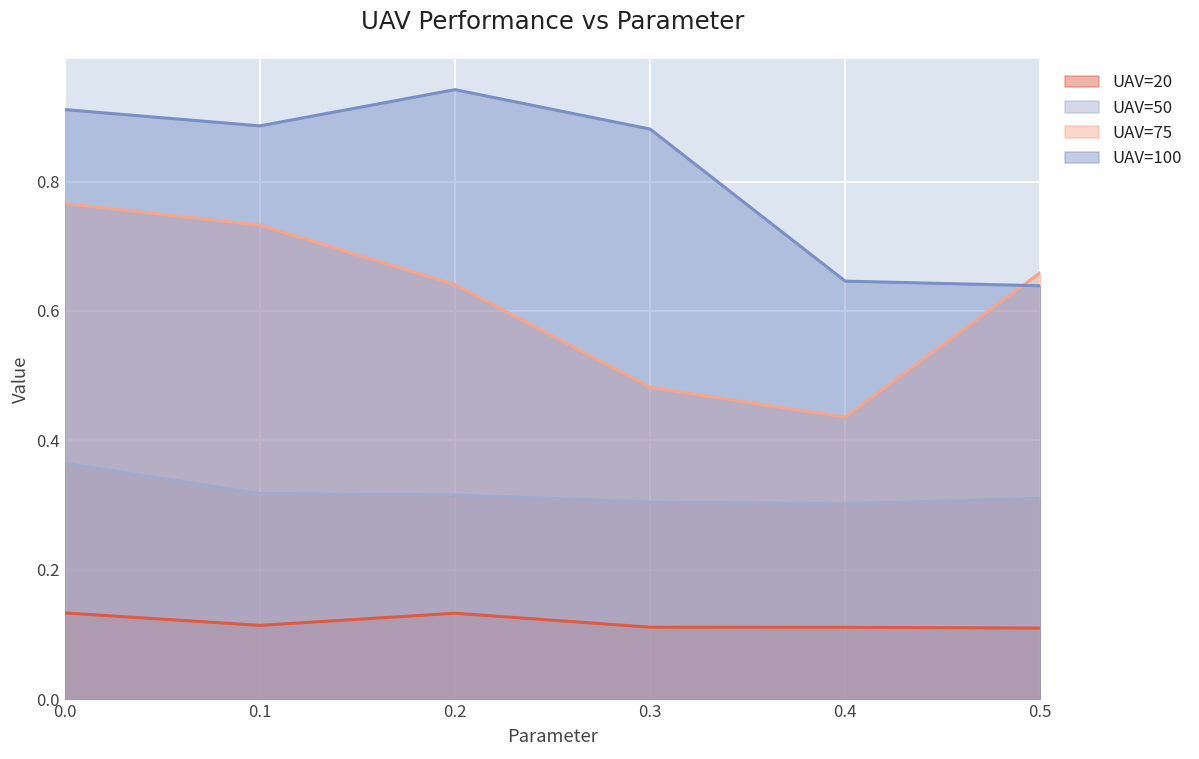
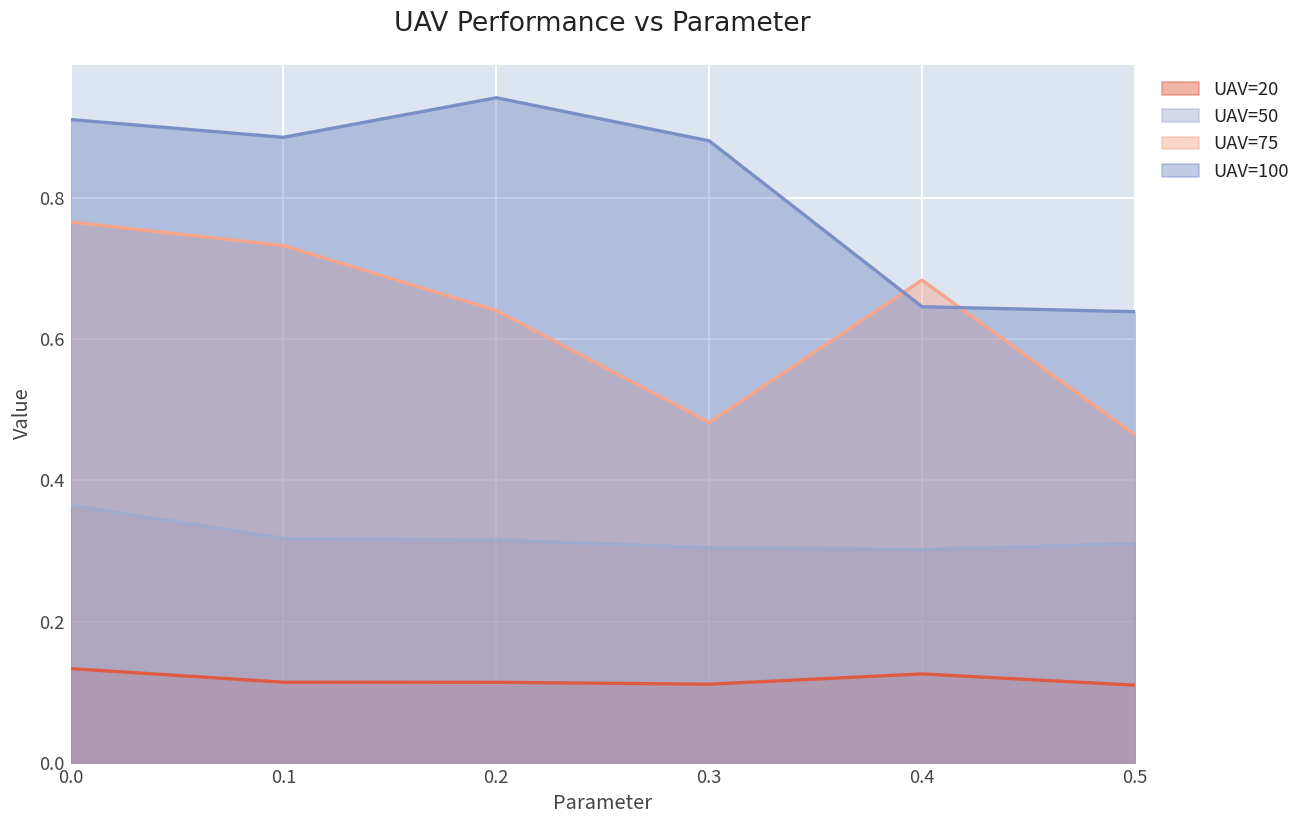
UAV=20, 0.2: 0.13 -> 0.11
UAV=20, 0.4: 0.11 -> 0.13
UAV=75, 0.4: 0.44 -> 0.68
UAV=75, 0.5: 0.66 -> 0.46
